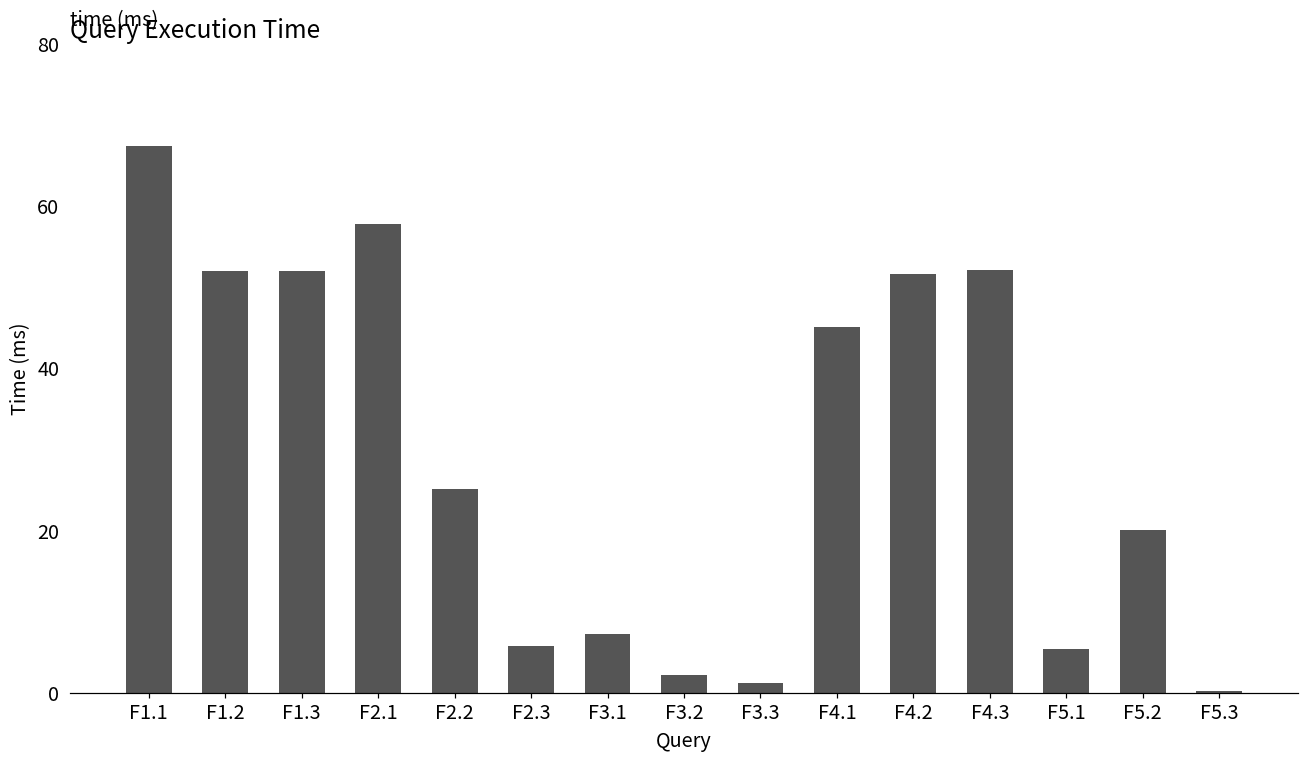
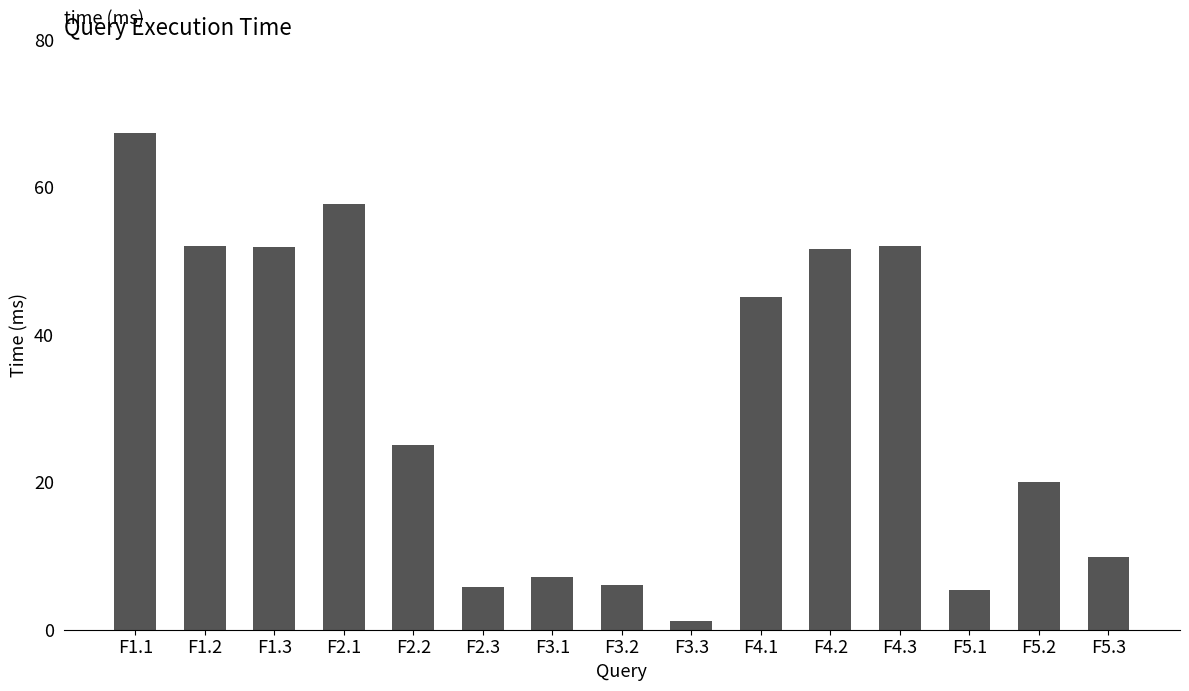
F3.2: 2 -> 6
F5.3: 0 -> 10
